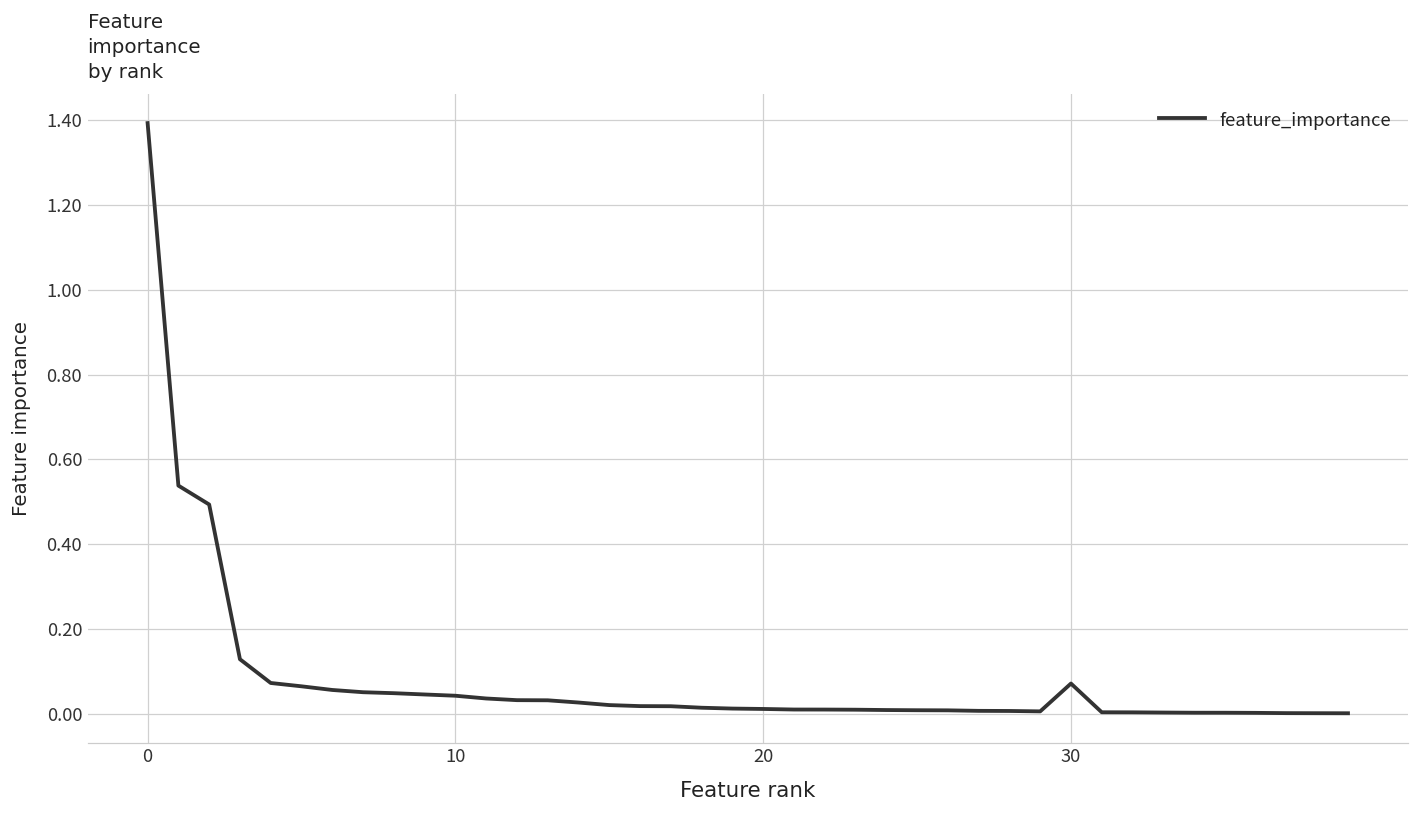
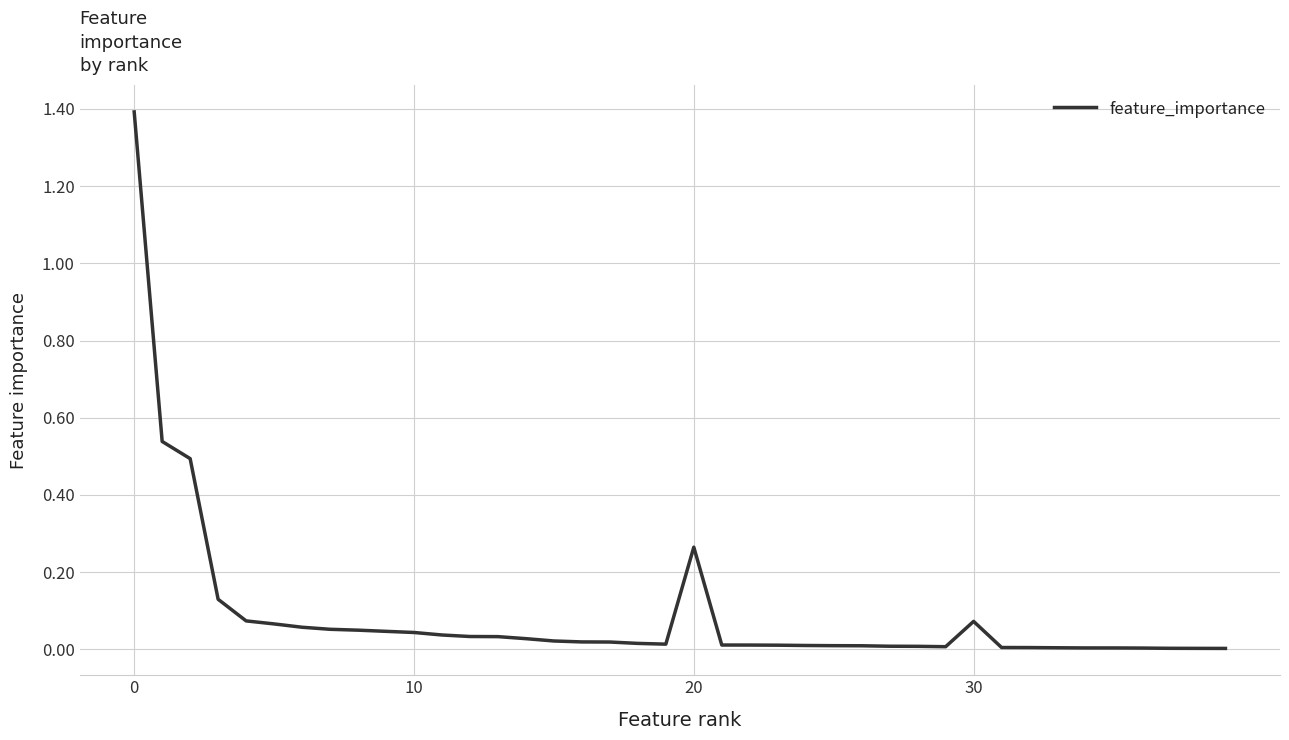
20: 0.01 -> 0.26
